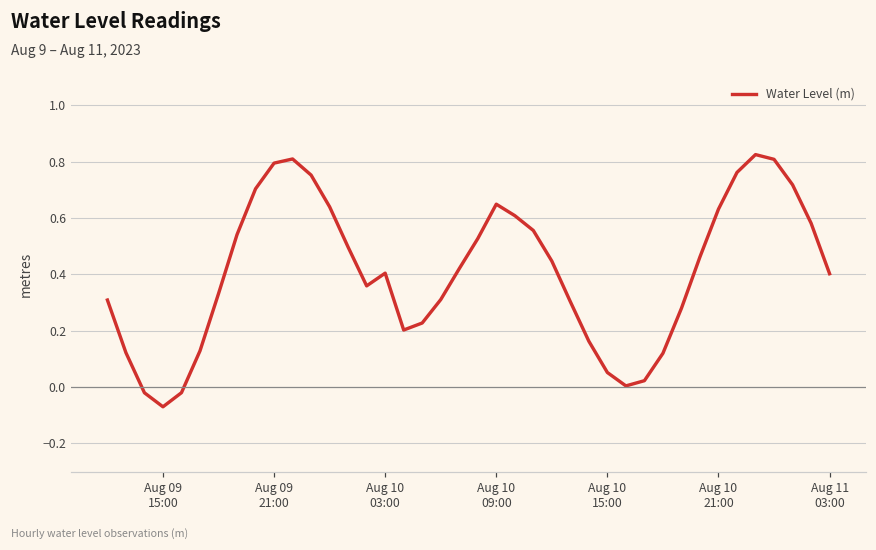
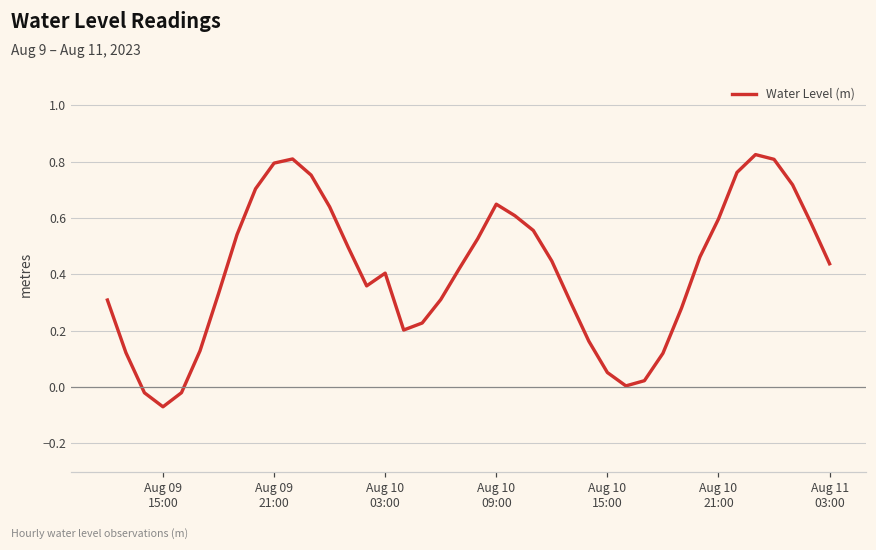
Aug 10 21:00: 0.63 -> 0.60
Aug 11 03:00: 0.40 -> 0.44
